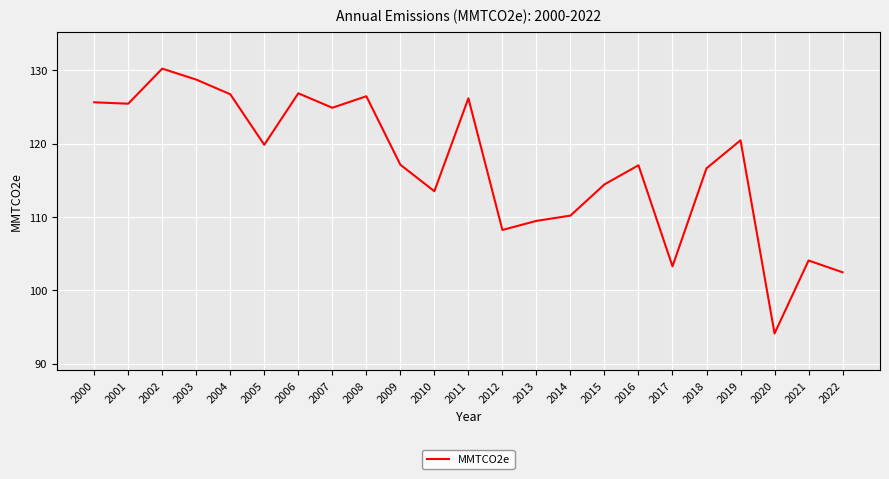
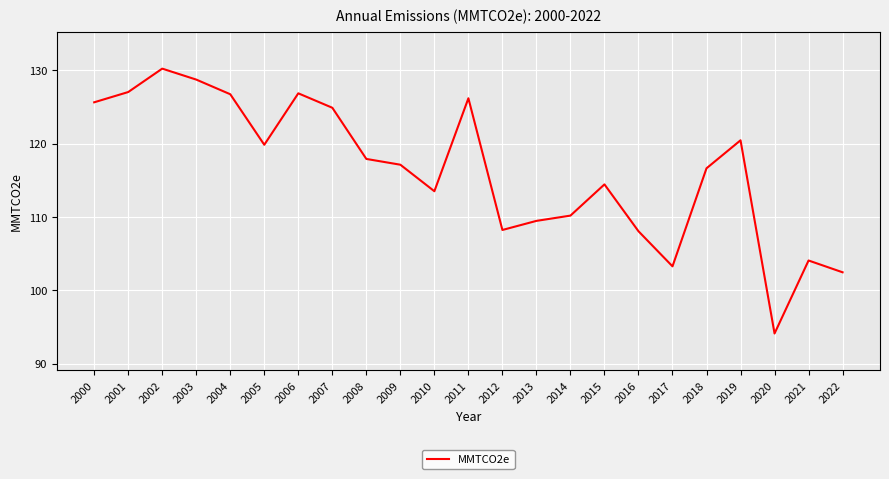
2001: 125 -> 127
2008: 126 -> 118
2016: 117 -> 108
